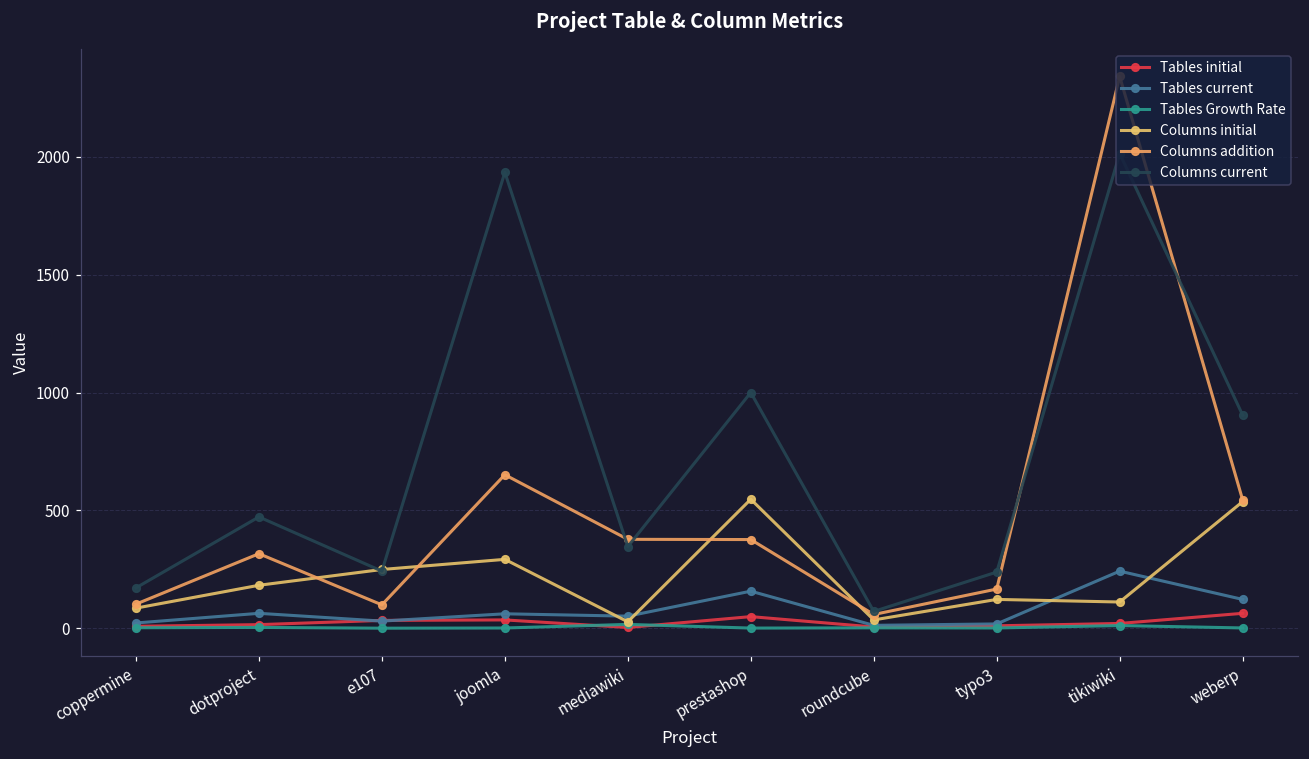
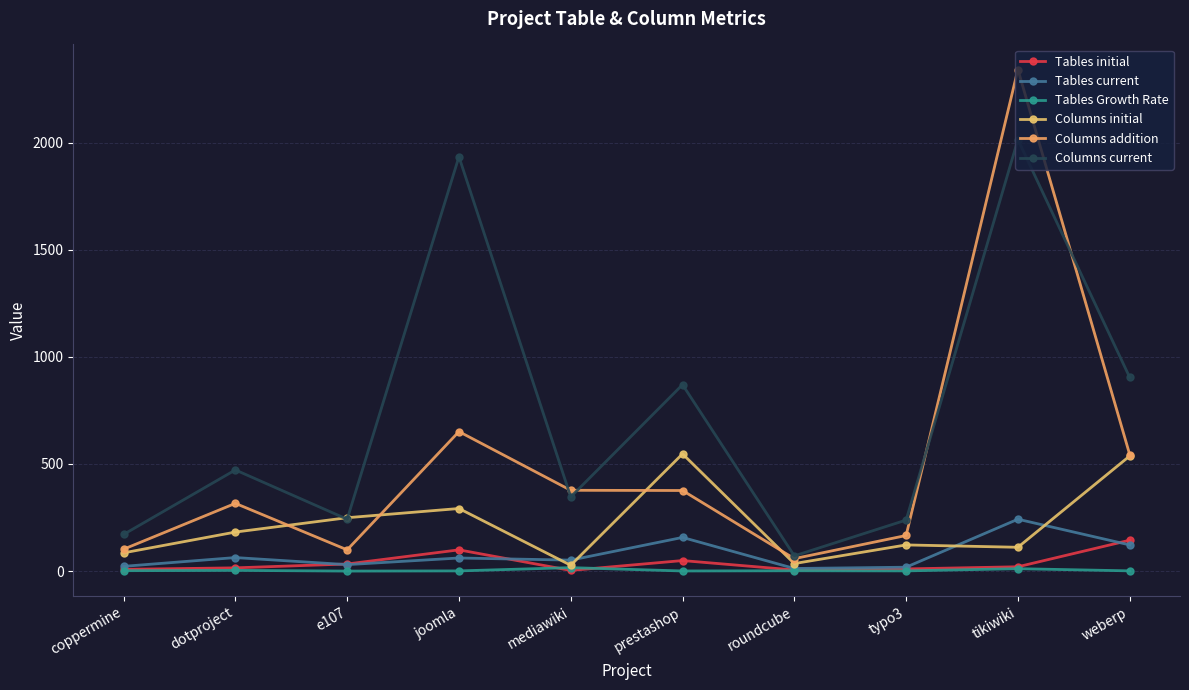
Tables initial, joomla: 40 -> 100
Columns current, prestashop: 1000 -> 870
Tables initial, weberp: 60 -> 140
